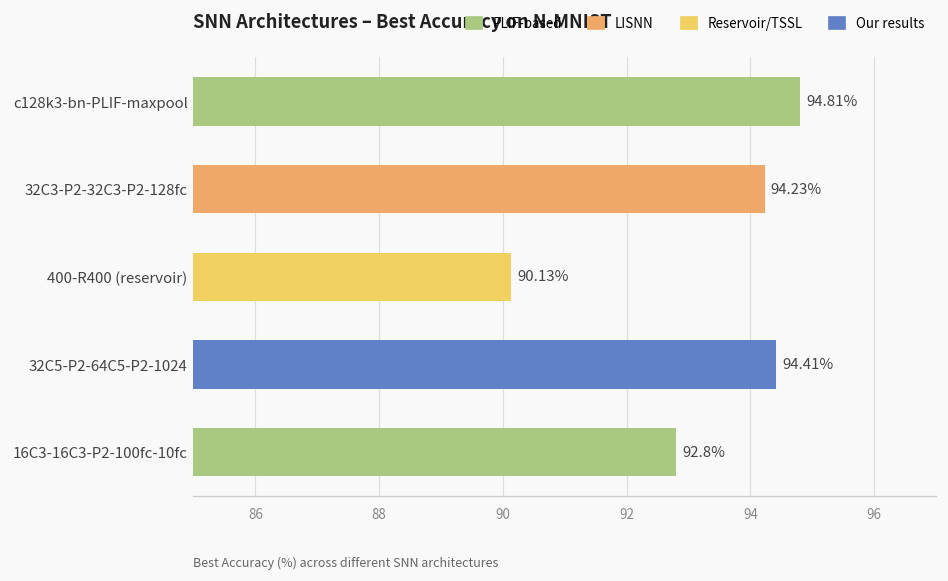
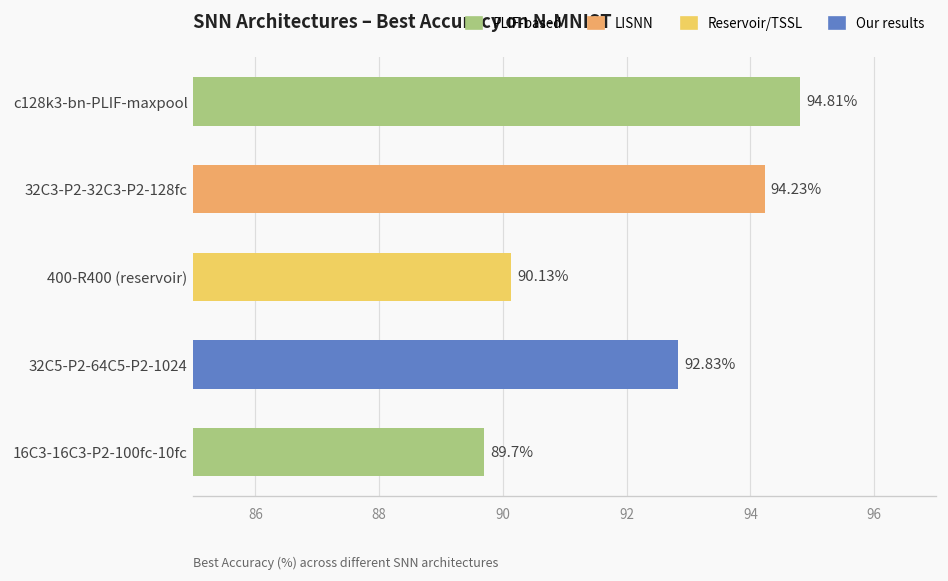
32C5-P2-64C5-P2-1024: 94.41% -> 92.83%
16C3-16C3-P2-100fc-10fc: 92.8% -> 89.7%
